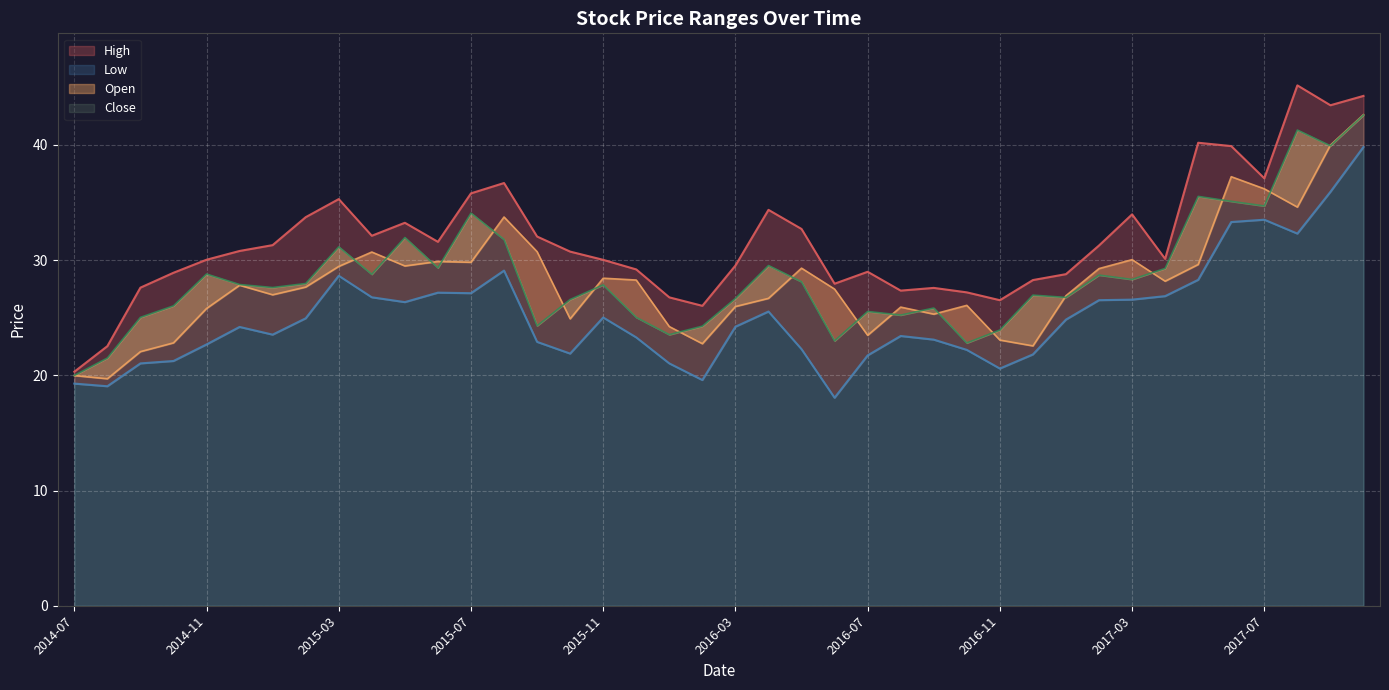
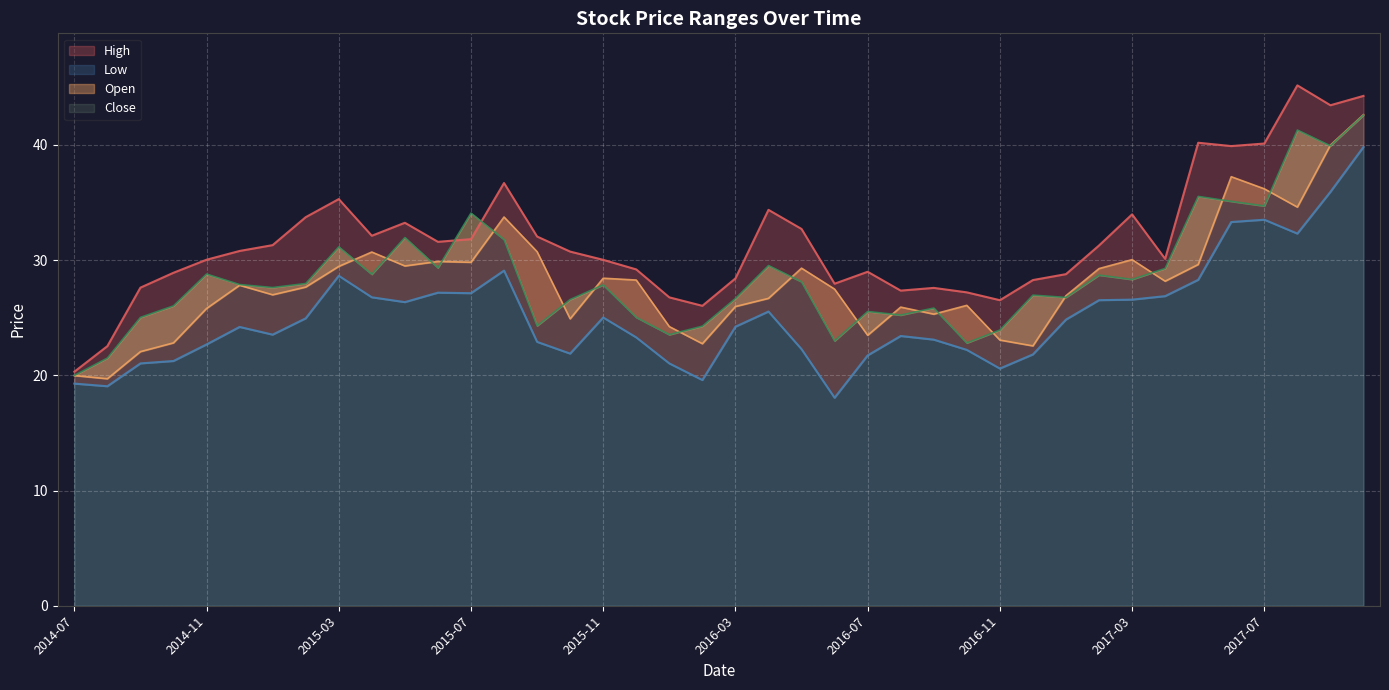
High, 2015-07: 35.8 -> 31.8
High, 2016-03: 29.5 -> 28.4
High, 2017-07: 37.1 -> 40.1
